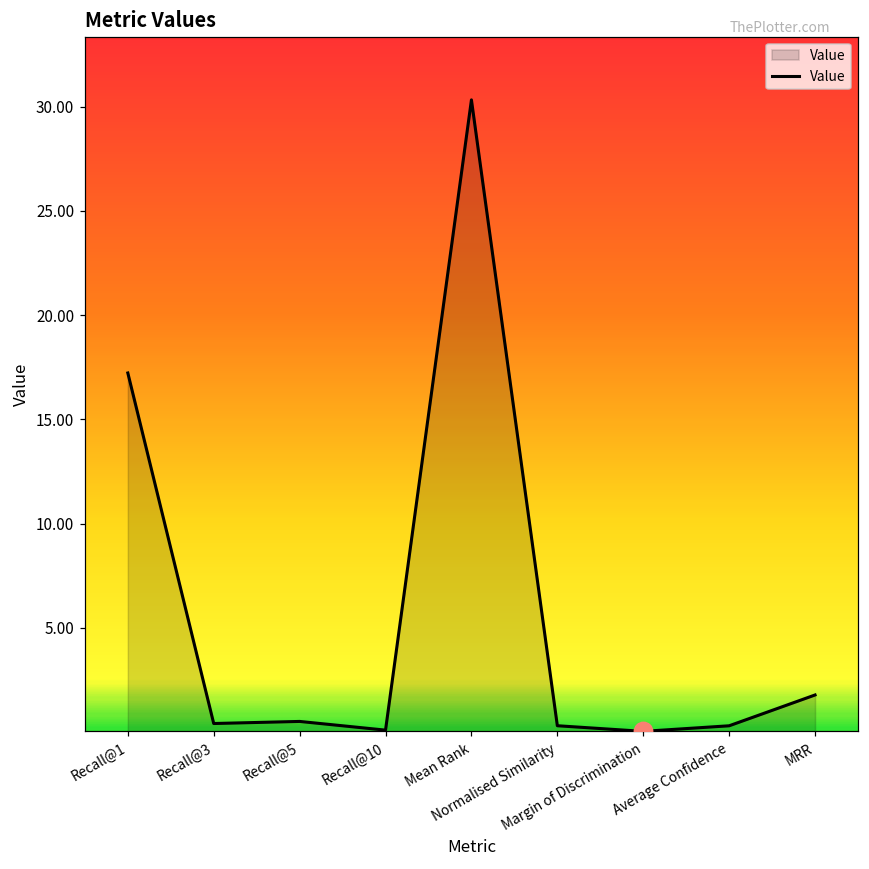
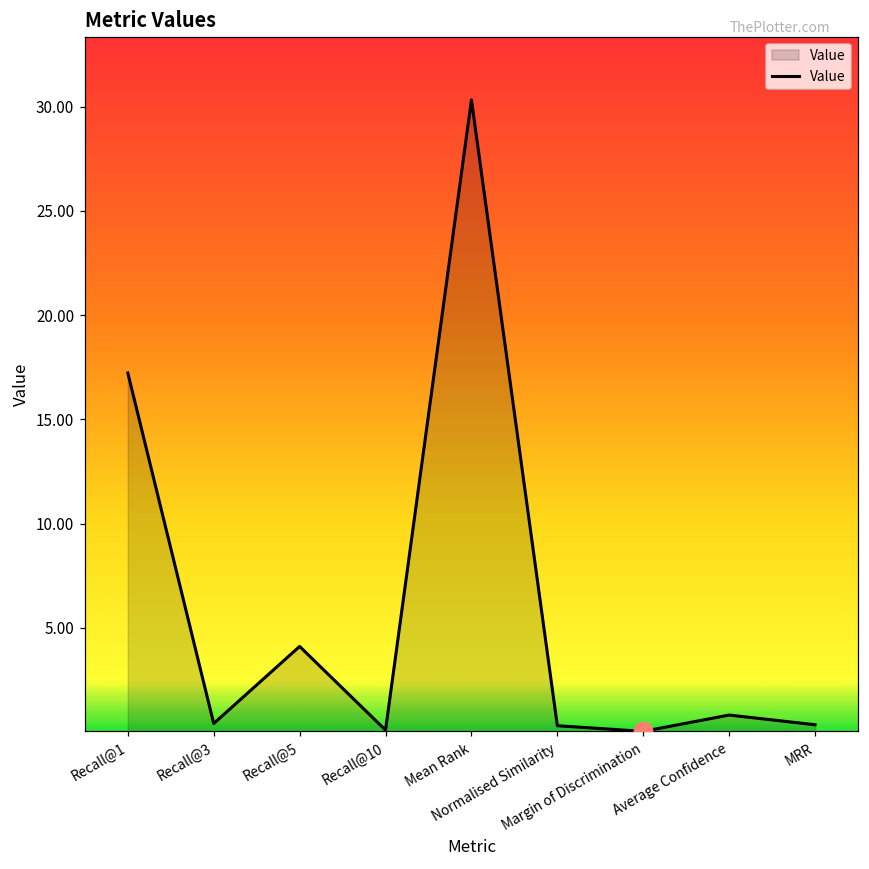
Value, Recall@5: 0.5 -> 4.1
Value, Average Confidence: 0.3 -> 0.8
Value, MRR: 1.8 -> 0.3
